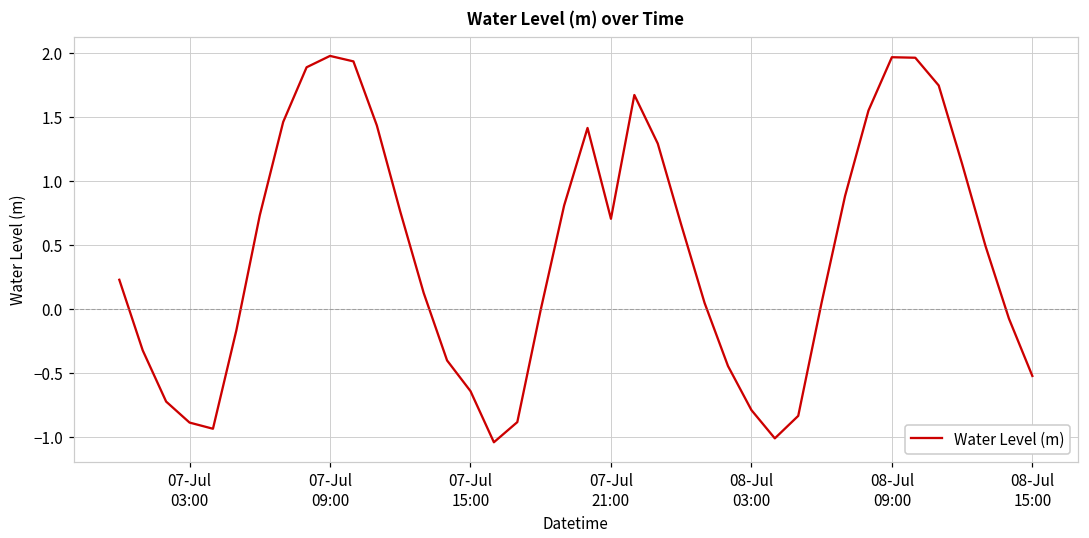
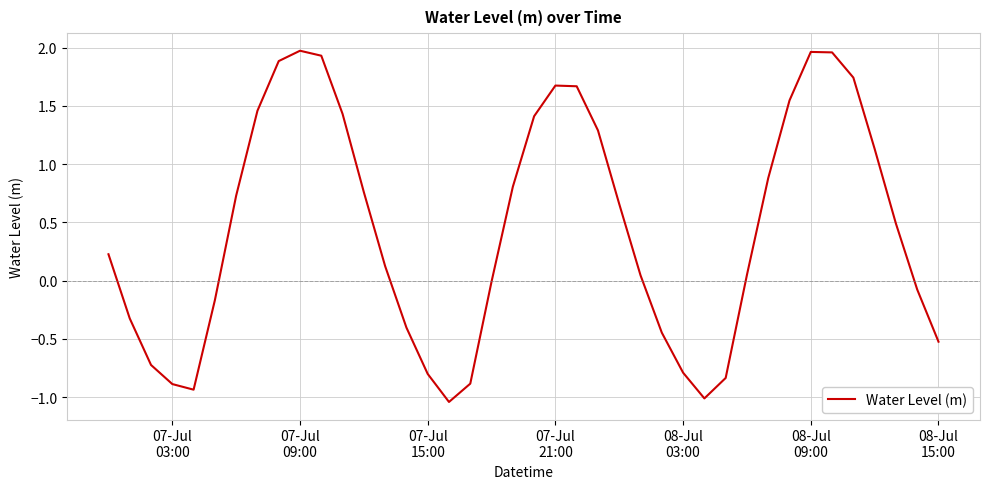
07-Jul 15:00: -0.64 -> -0.80
07-Jul 21:00: 0.70 -> 1.68
